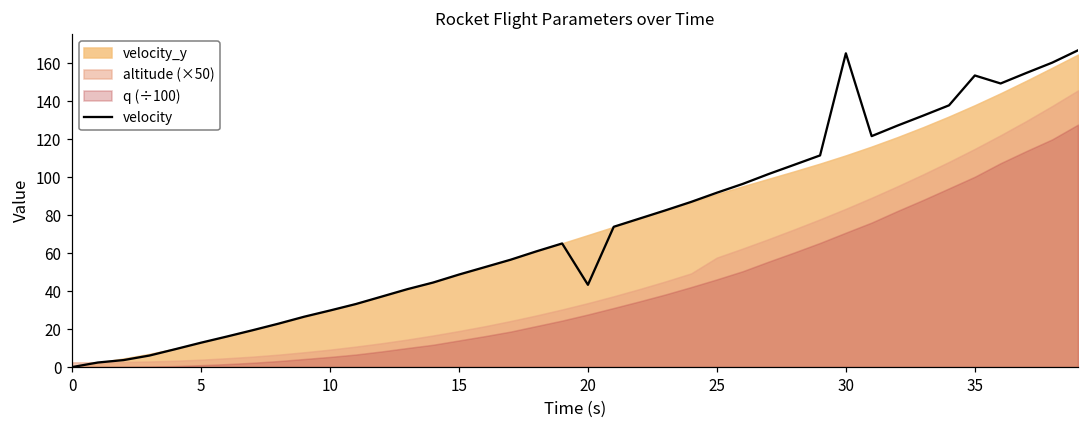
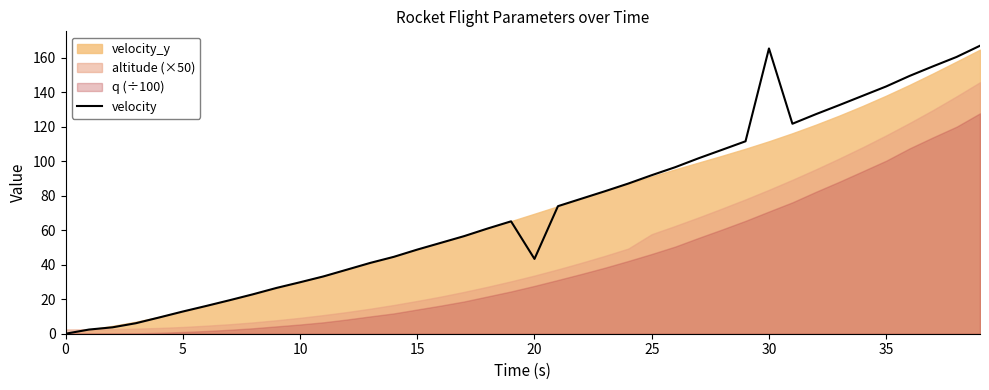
velocity, 35: 154 -> 143
